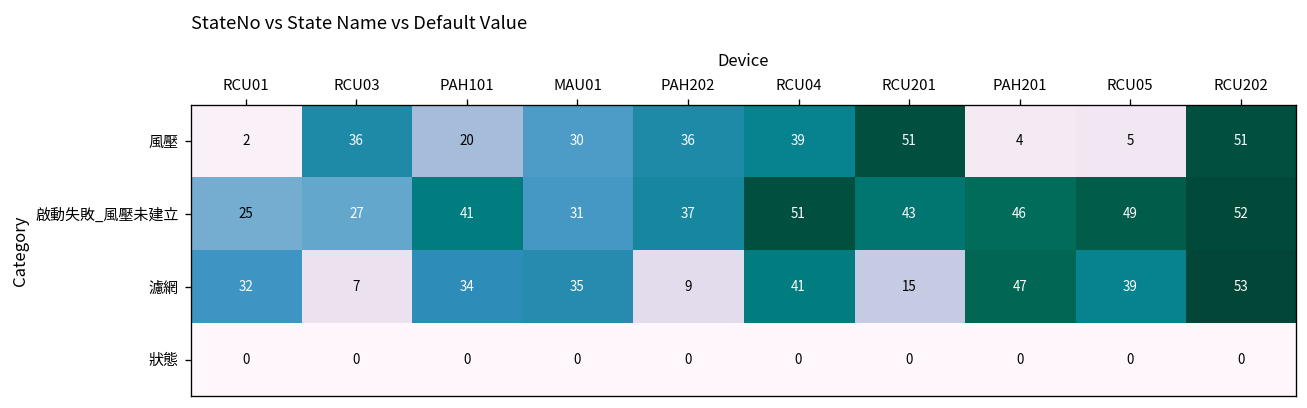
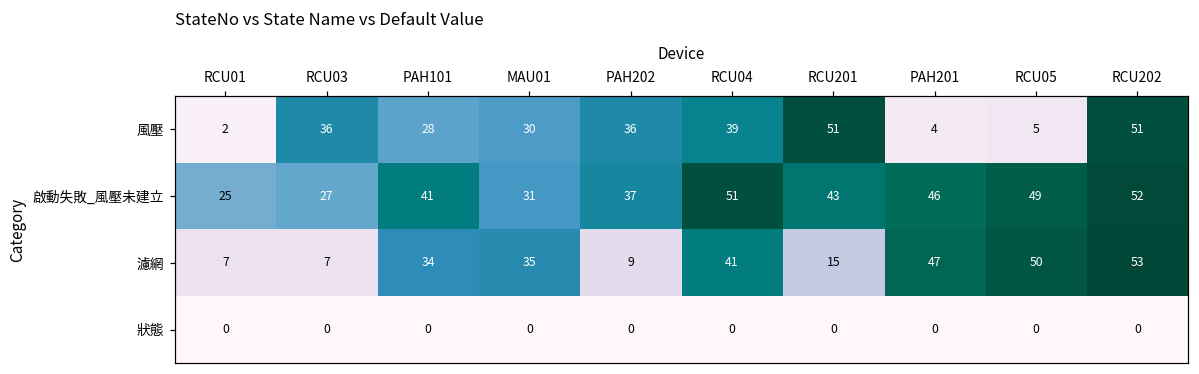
風壓, PAH101: 20 -> 28
濾網, RCU01: 32 -> 7
濾網, RCU05: 39 -> 50
